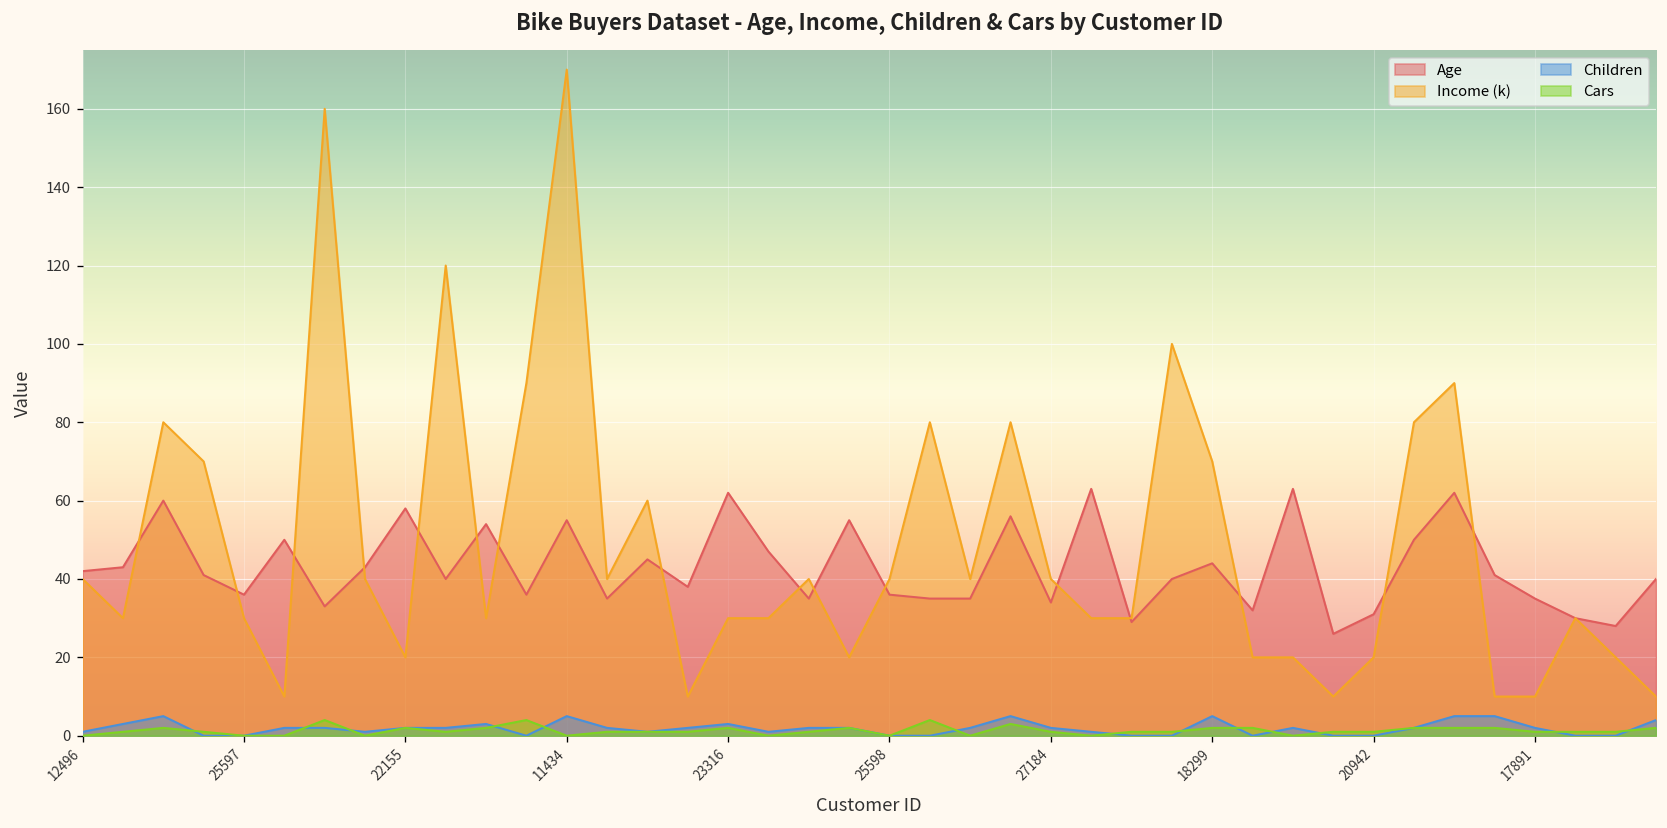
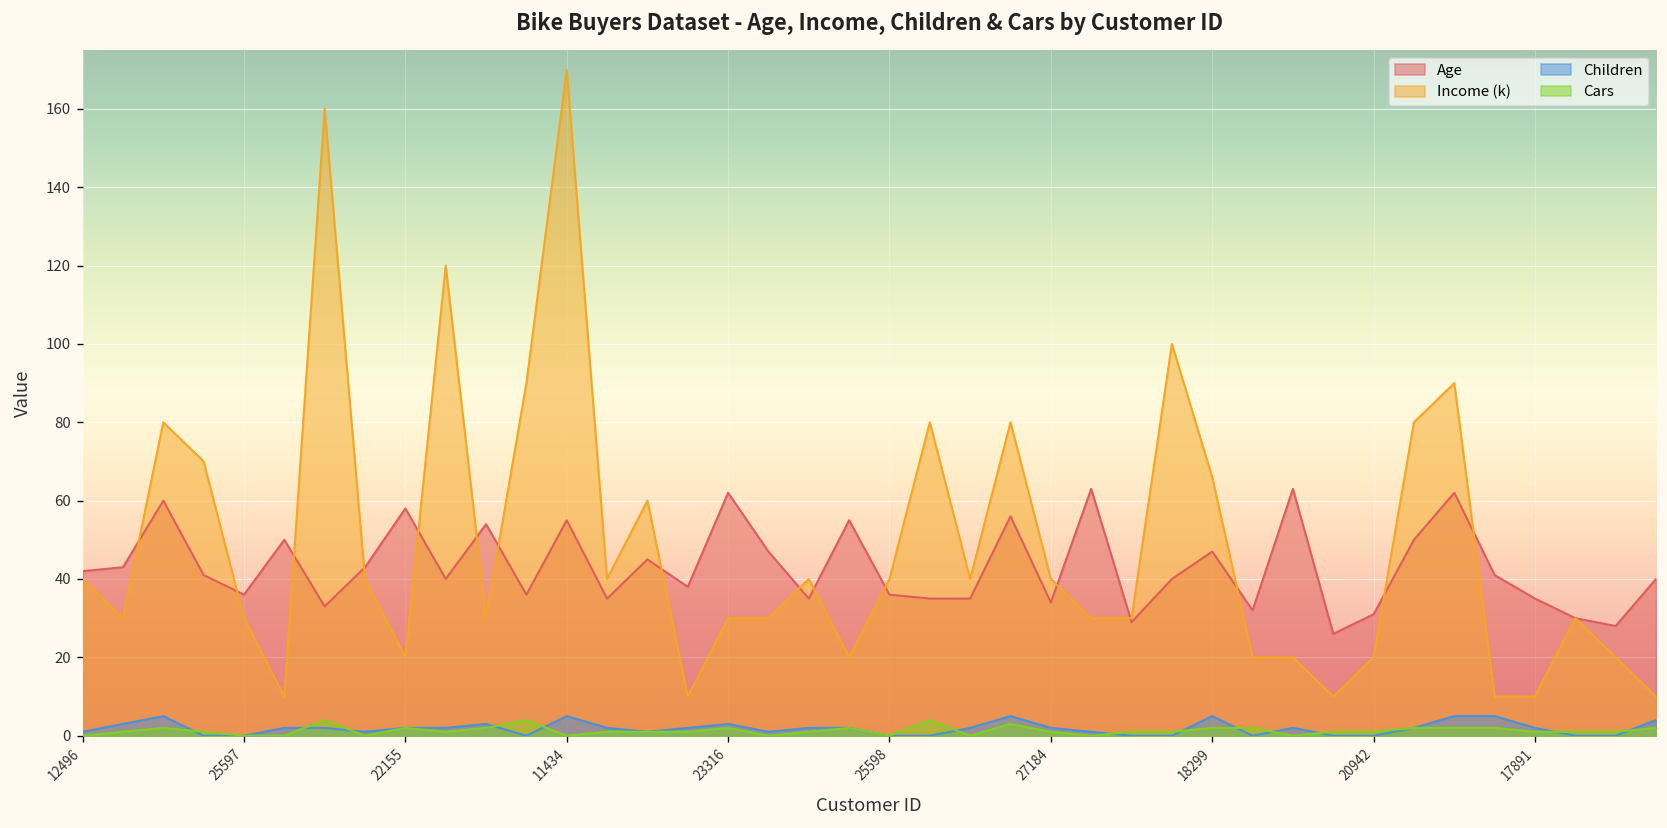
Age, 18299: 44 -> 47
Income (k), 18299: 70 -> 66
